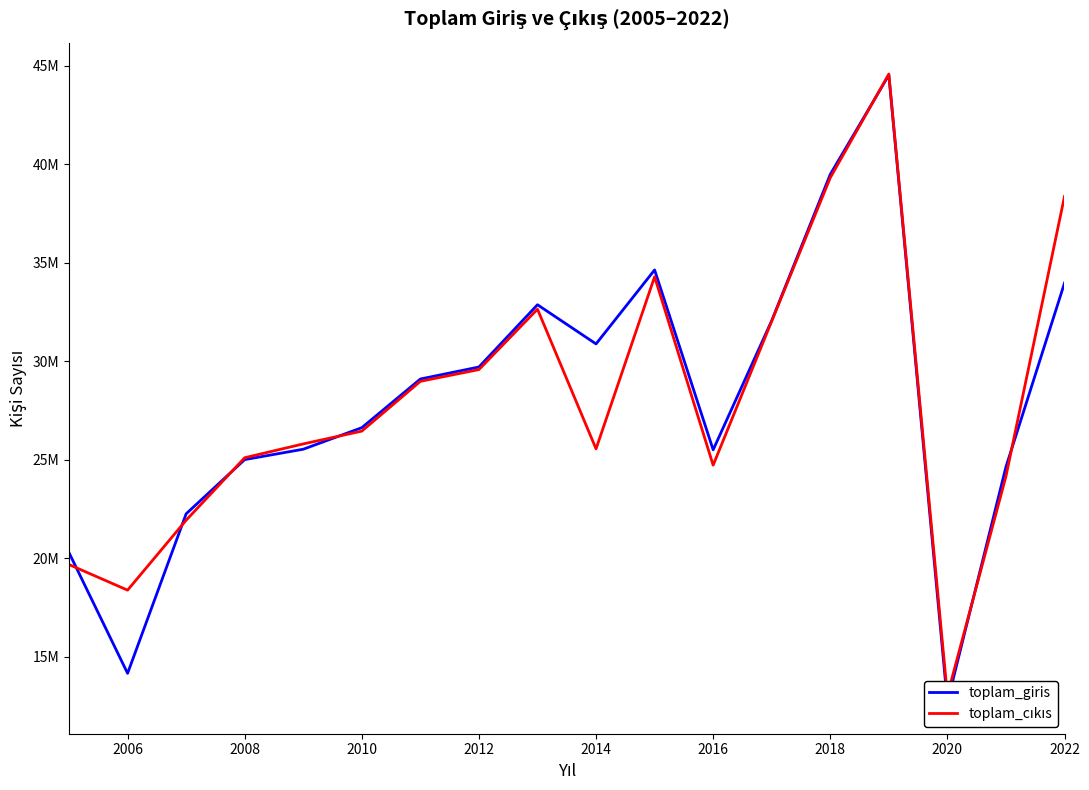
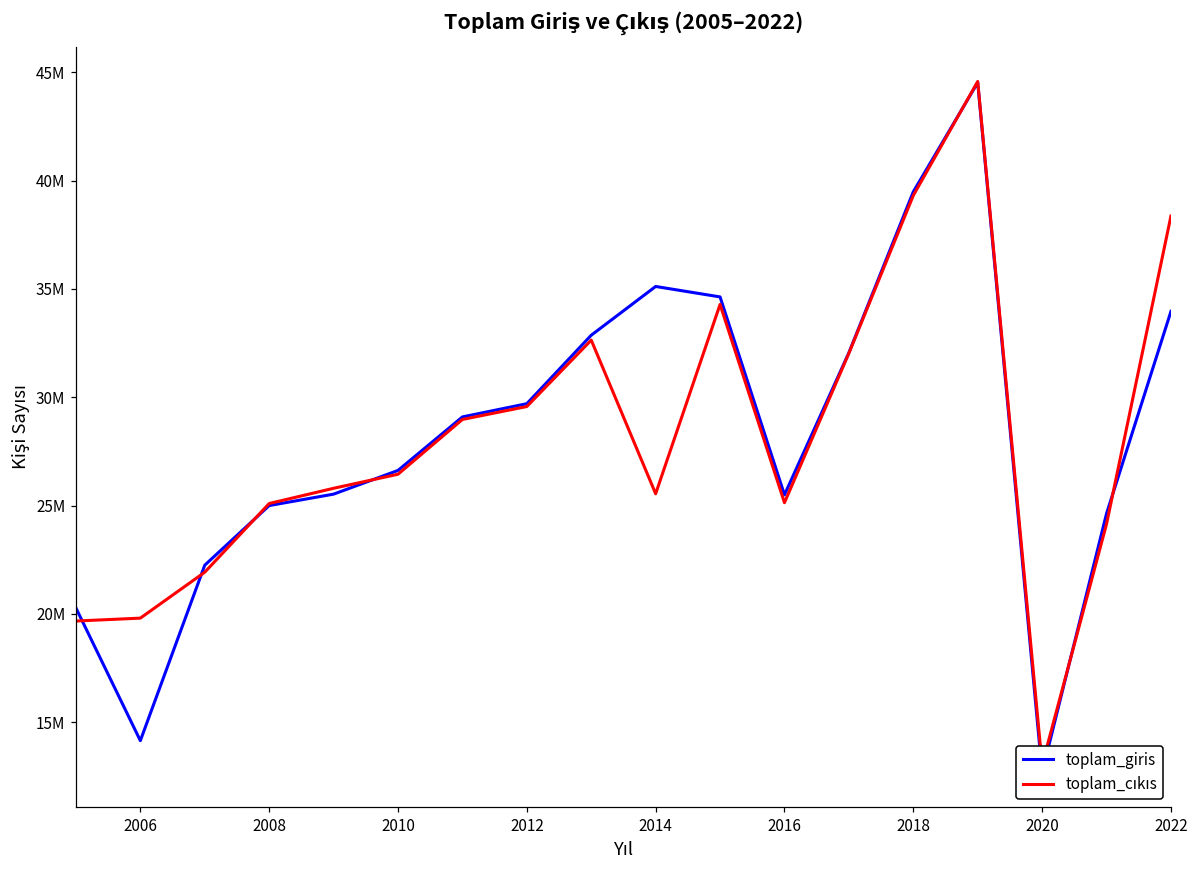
toplam_cıkıs, 2006: 18400000 -> 19800000
toplam_giris, 2014: 30900000 -> 35100000
toplam_cıkıs, 2016: 24700000 -> 25100000
